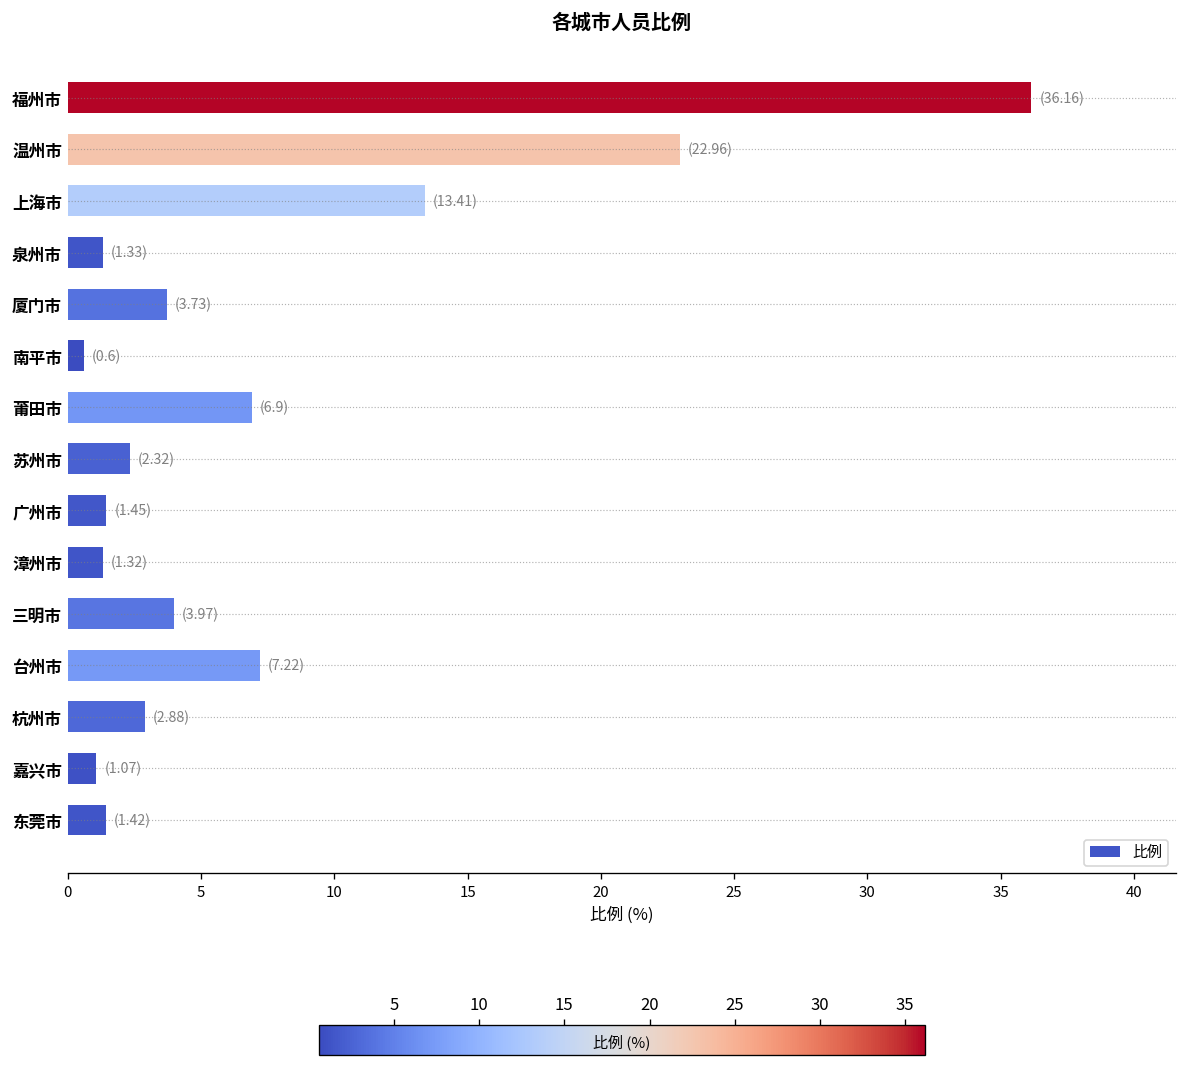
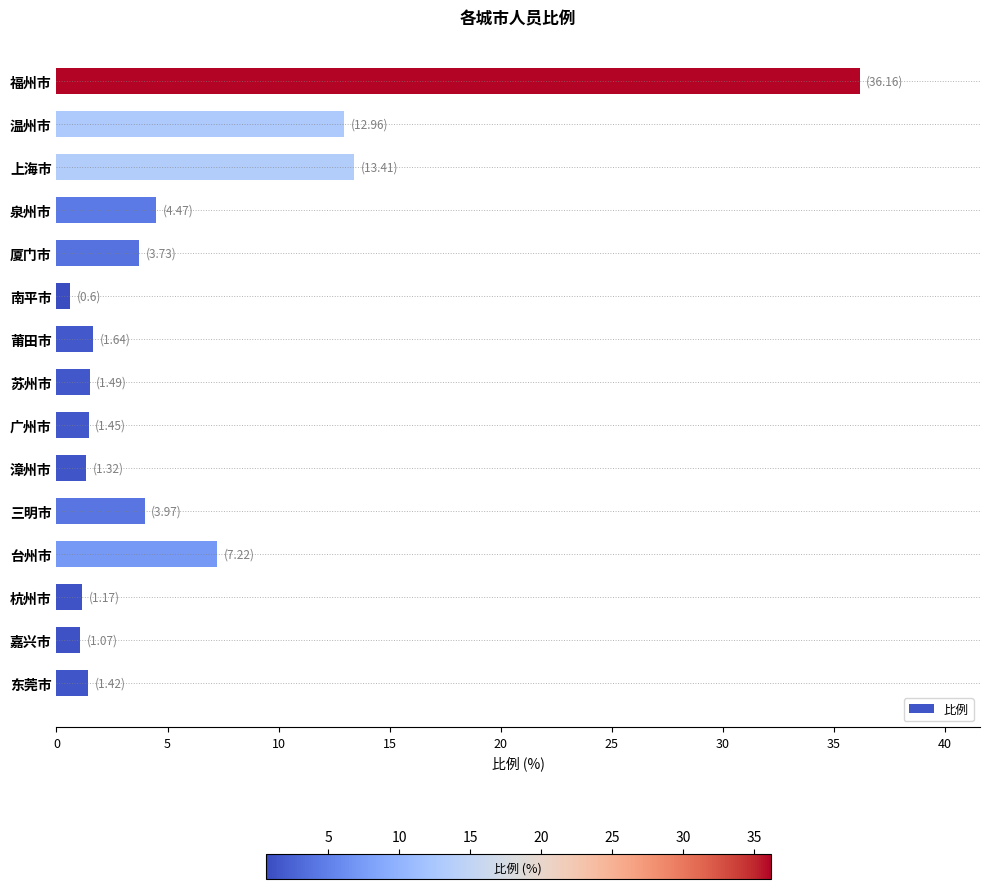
温州市: (22.96) -> (12.96)
泉州市: (1.33) -> (4.47)
莆田市: (6.9) -> (1.64)
苏州市: (2.32) -> (1.49)
杭州市: (2.88) -> (1.17)
